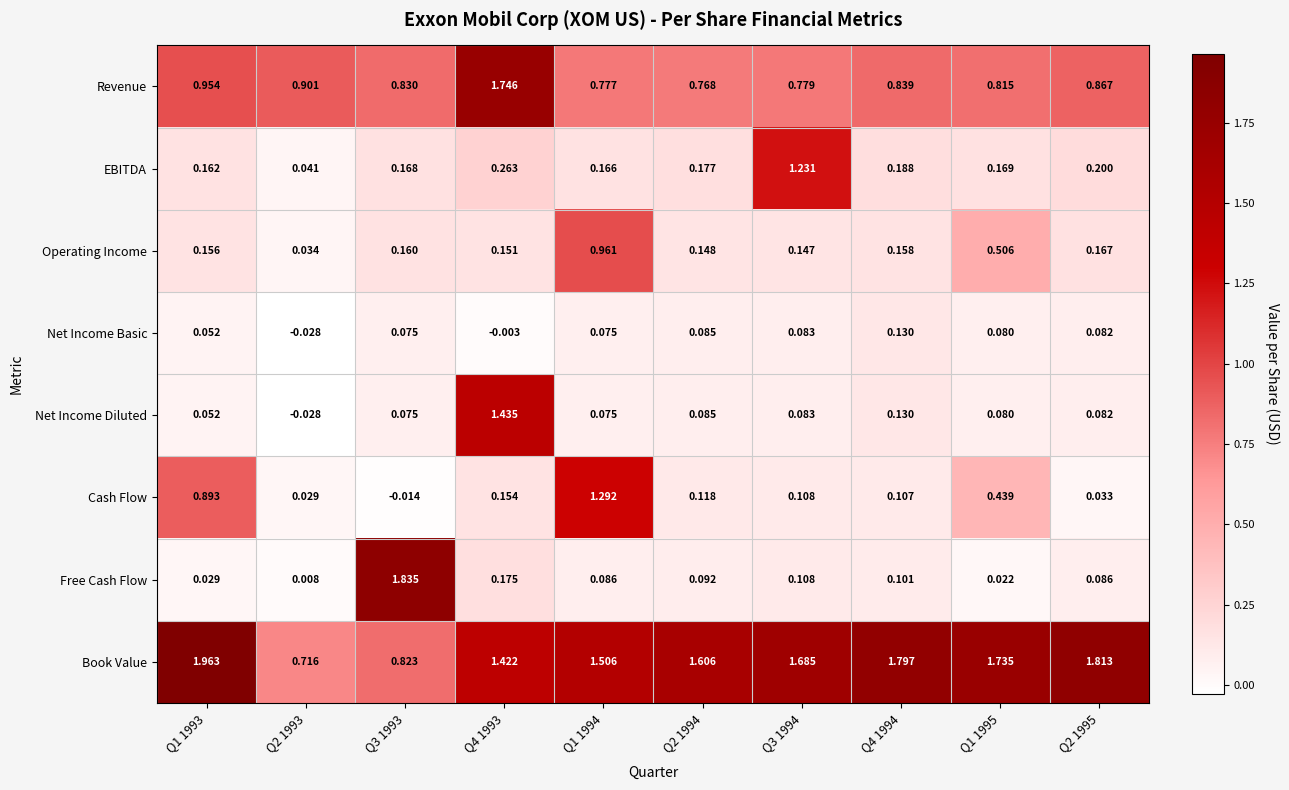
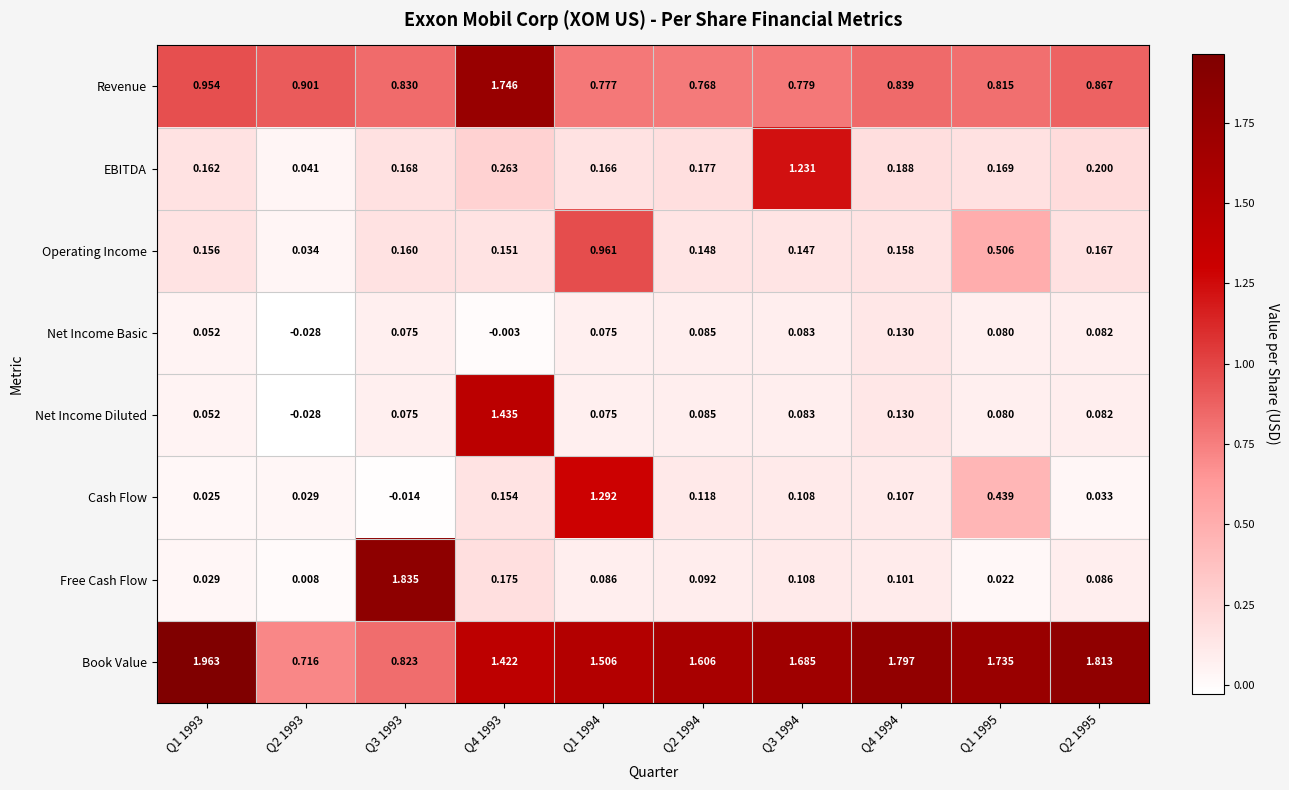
Cash Flow, Q1 1993: 0.893 -> 0.025
